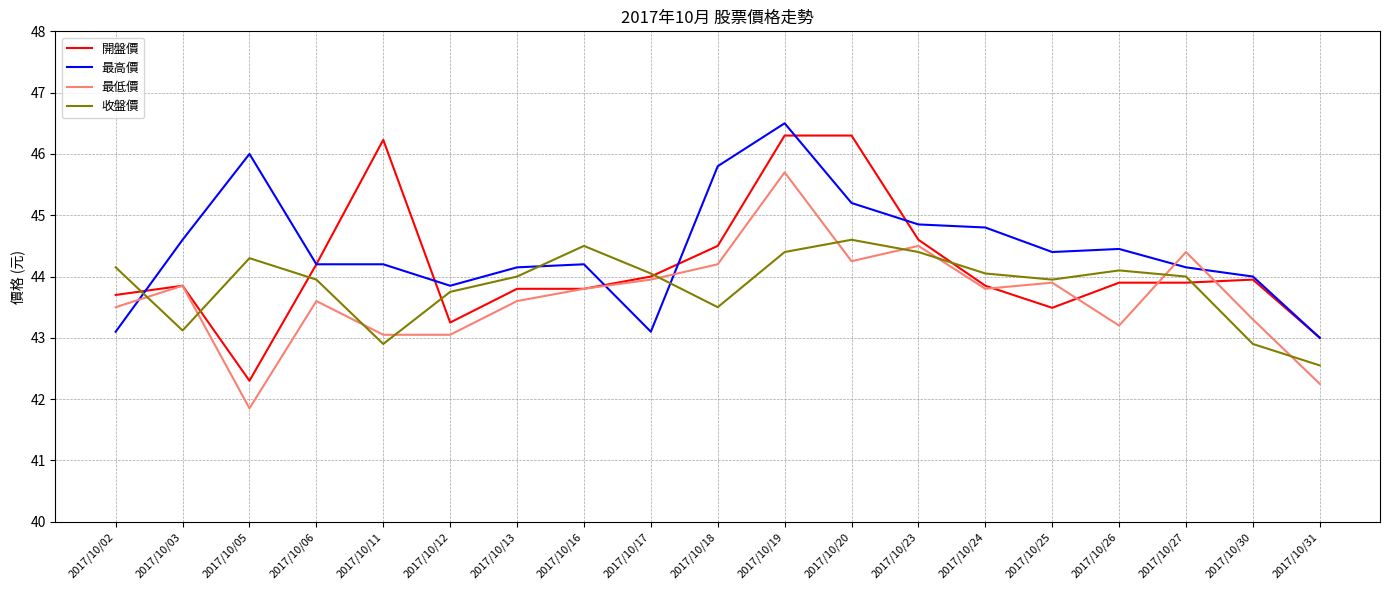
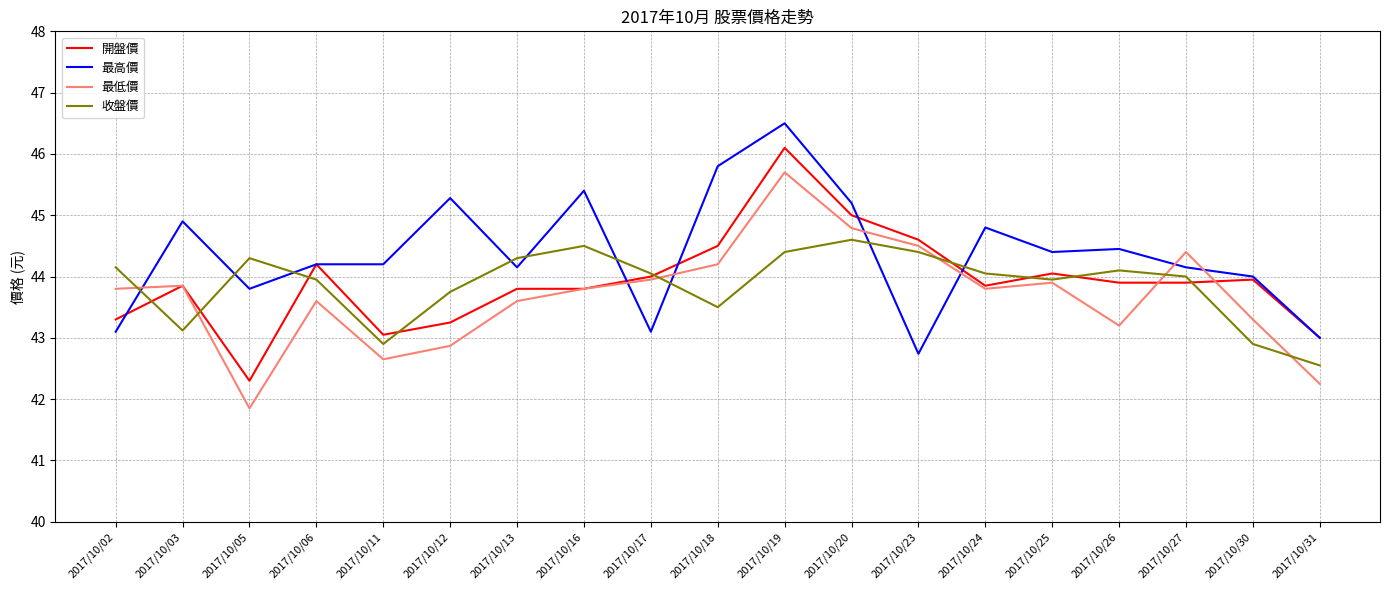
開盤價, 2017/10/02: 43.7 -> 43.3
最低價, 2017/10/02: 43.5 -> 43.8
最高價, 2017/10/03: 44.6 -> 44.9
最高價, 2017/10/05: 46.0 -> 43.8
開盤價, 2017/10/11: 46.2 -> 43.1
最低價, 2017/10/11: 43.1 -> 42.7
最高價, 2017/10/12: 43.9 -> 45.3
最低價, 2017/10/12: 43.1 -> 42.9
收盤價, 2017/10/13: 44.0 -> 44.3
最高價, 2017/10/16: 44.2 -> 45.4
開盤價, 2017/10/19: 46.3 -> 46.1
開盤價, 2017/10/20: 46.3 -> 45.0
最低價, 2017/10/20: 44.3 -> 44.8
最高價, 2017/10/23: 44.9 -> 42.7
開盤價, 2017/10/25: 43.5 -> 44.1
